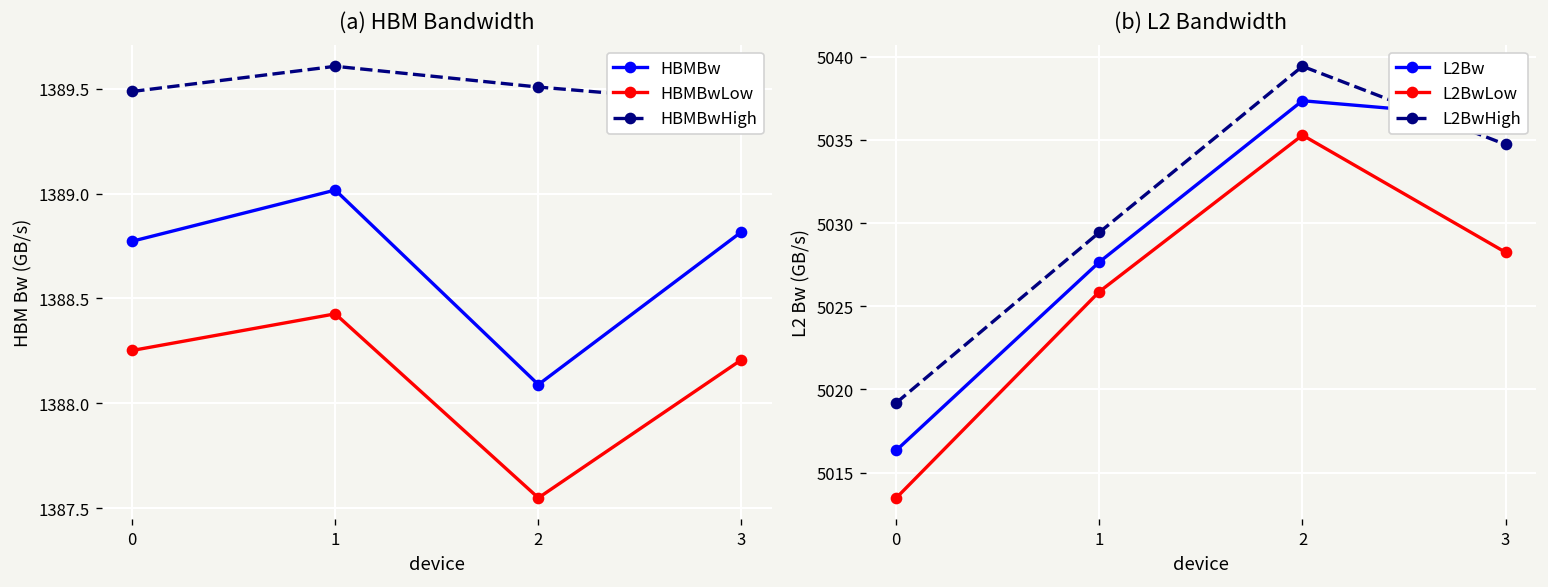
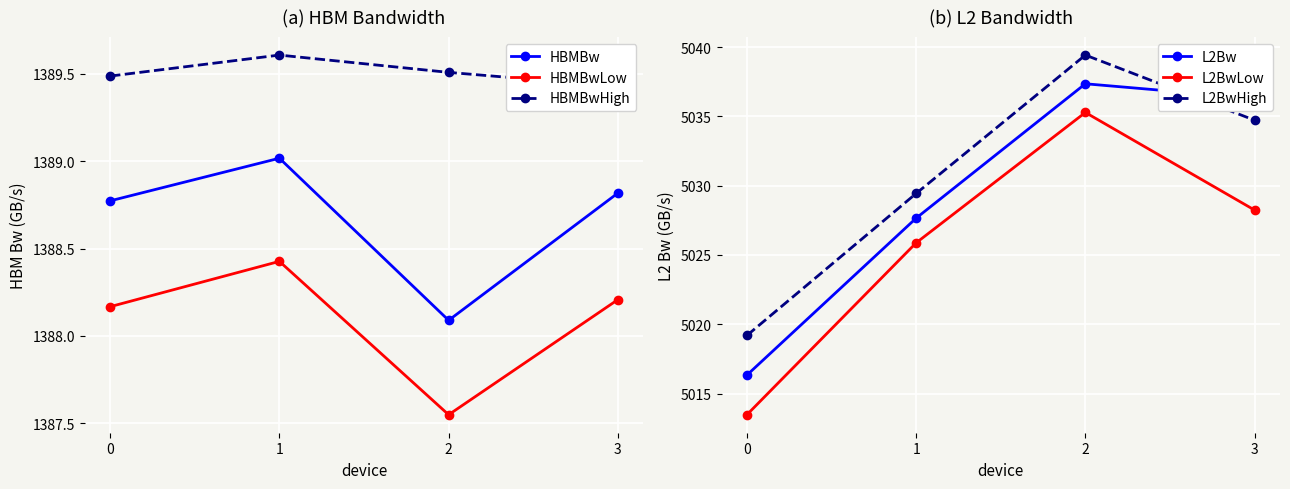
(a) HBM Bandwidth, HBMBwLow, 0: 1388.25 -> 1388.17
